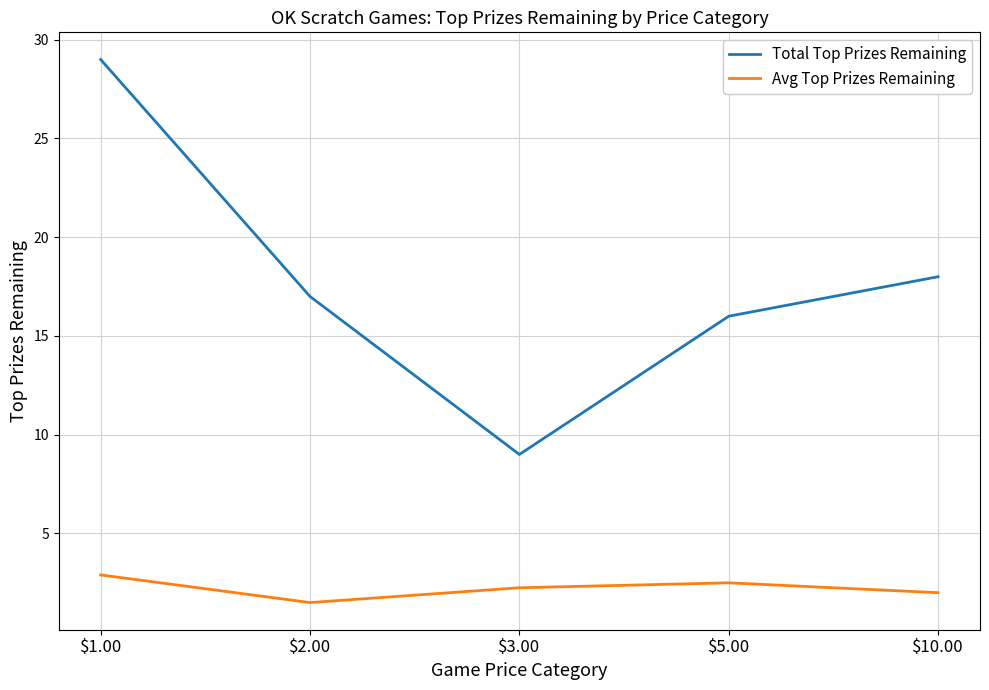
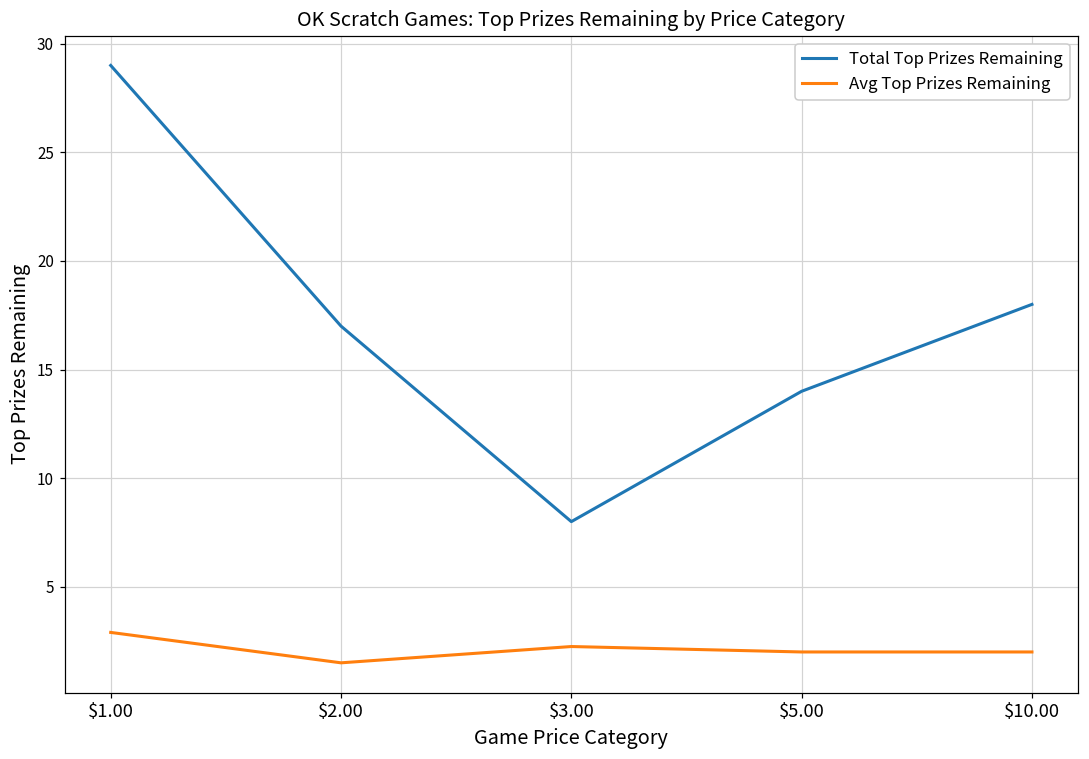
Total Top Prizes Remaining, $3.00: 9 -> 8
Total Top Prizes Remaining, $5.00: 16 -> 14
Avg Top Prizes Remaining, $5.00: 2.5 -> 2.0
